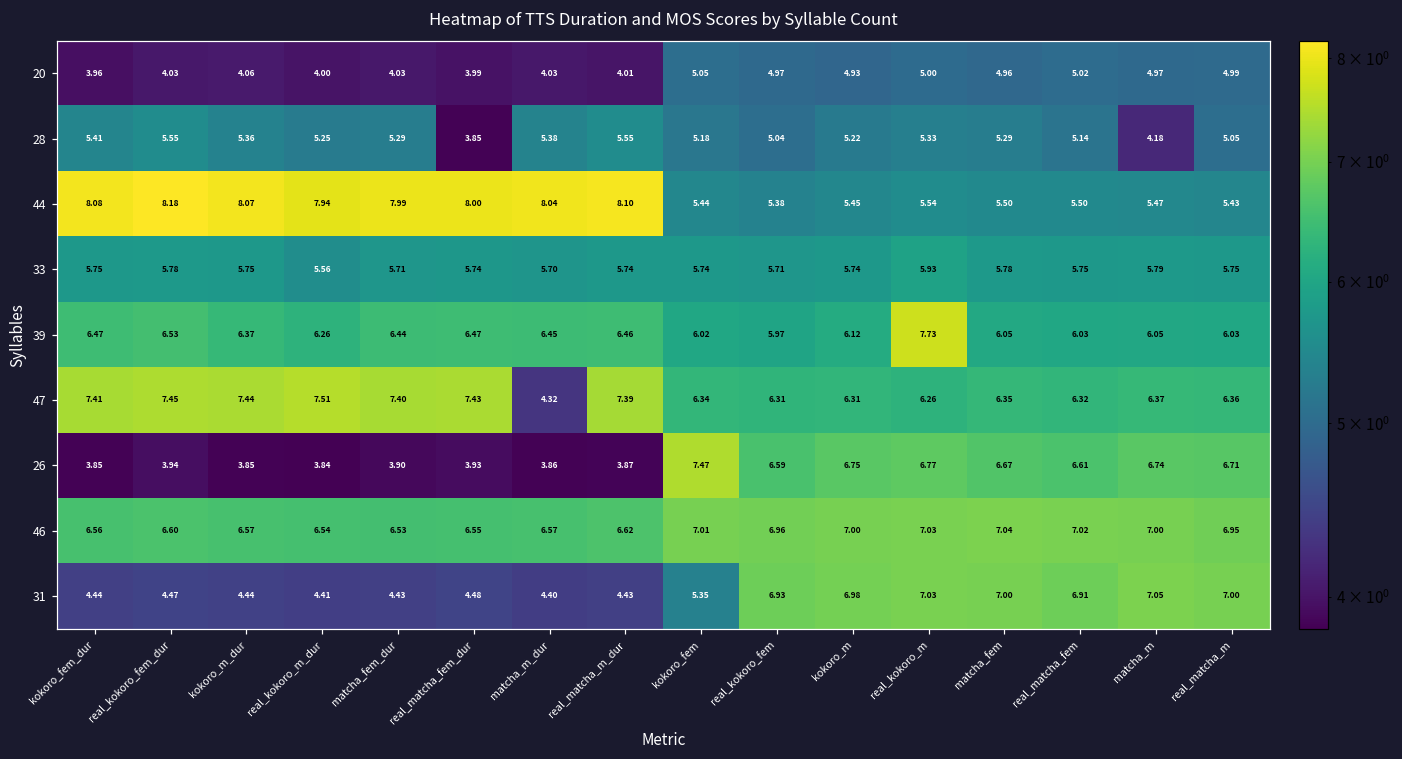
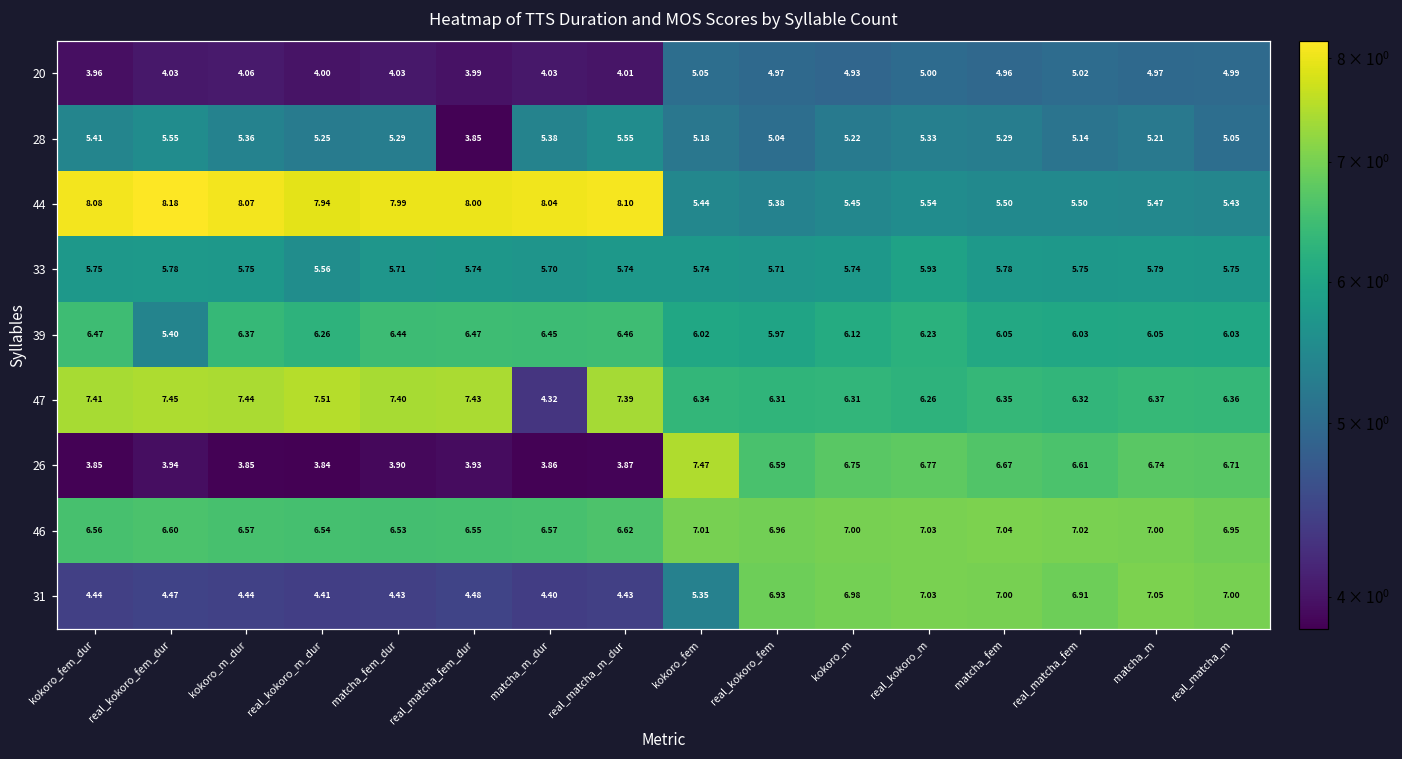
28, matcha_m: 4.18 -> 5.21
39, real_kokoro_fem_dur: 6.53 -> 5.40
39, real_kokoro_m: 7.73 -> 6.23
